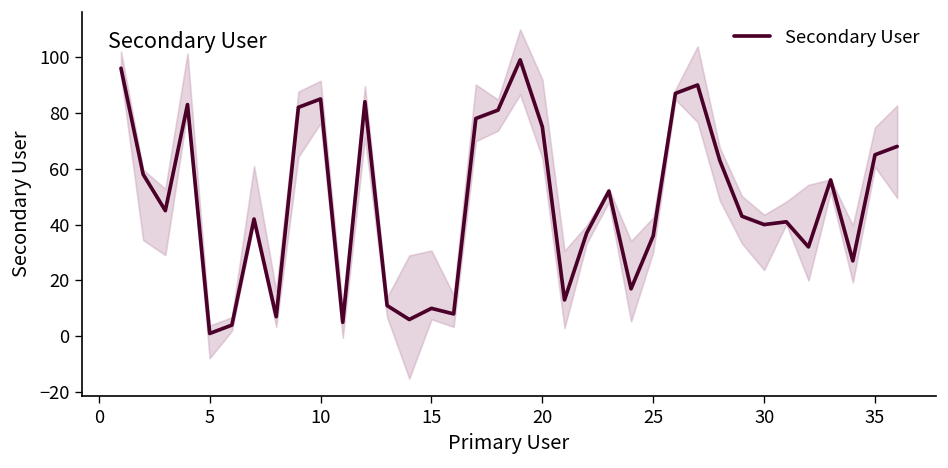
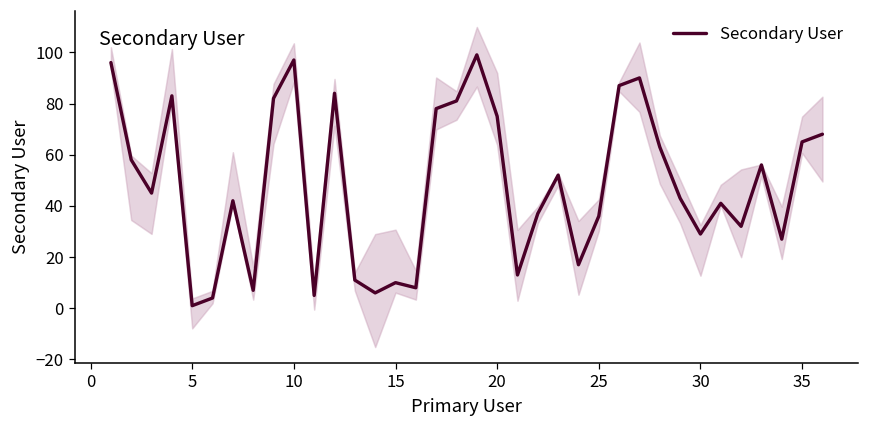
Secondary User, 10: 85 -> 97
Secondary User, 30: 40 -> 29
